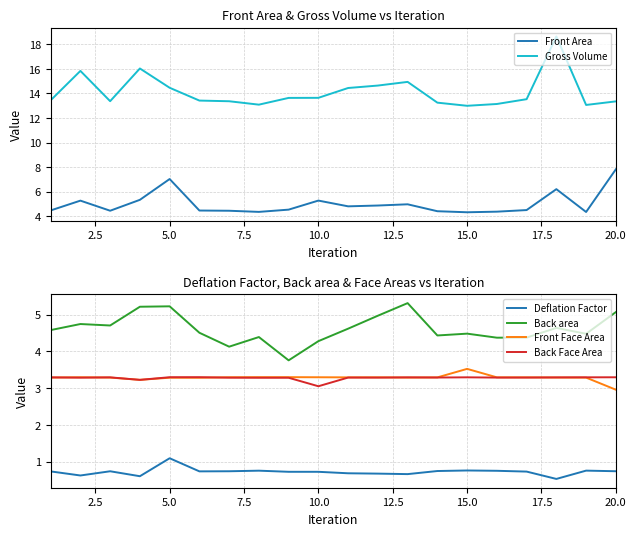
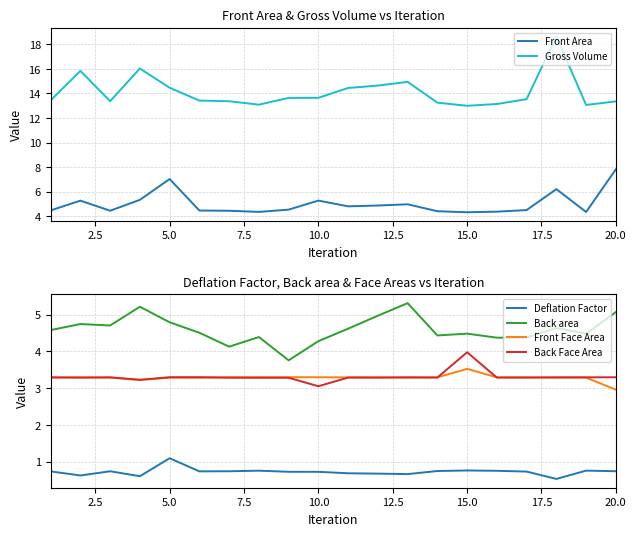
Deflation Factor, Back area & Face Areas vs Iteration, Back area, 5.0: 5.2 -> 4.8
Deflation Factor, Back area & Face Areas vs Iteration, Back Face Area, 15.0: 3.3 -> 4.0
